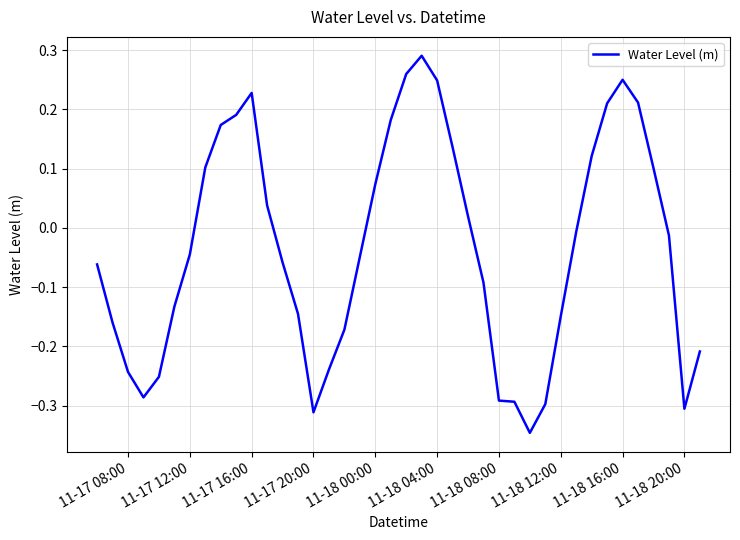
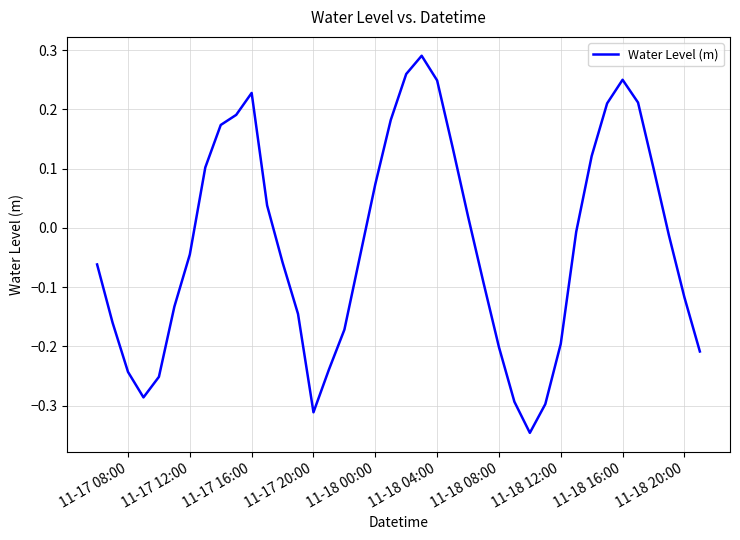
11-18 08:00: -0.29 -> -0.20
11-18 12:00: -0.15 -> -0.20
11-18 20:00: -0.31 -> -0.12
